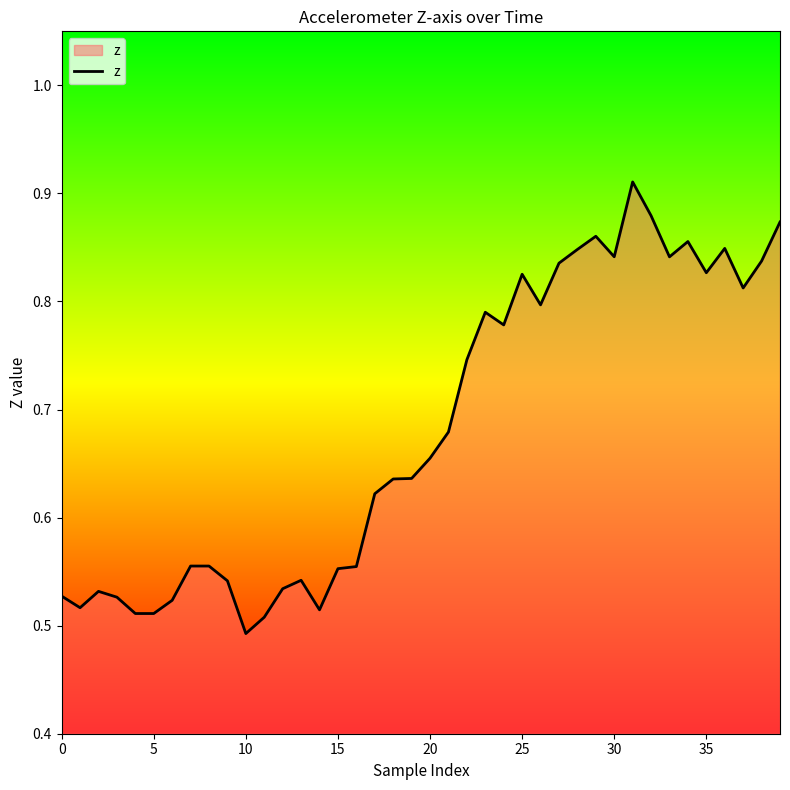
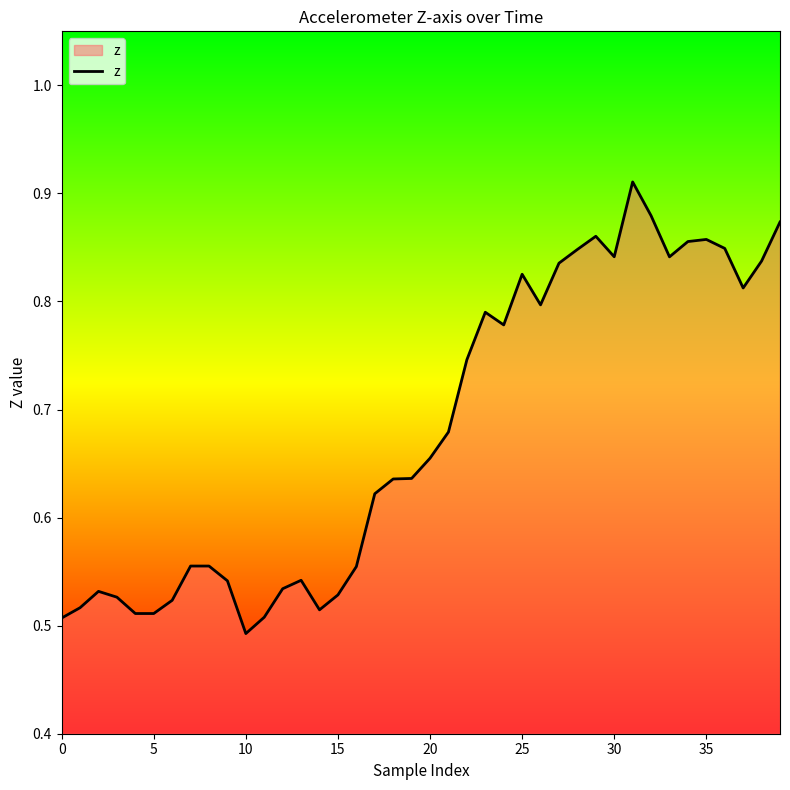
0: 0.527 -> 0.507
15: 0.553 -> 0.528
35: 0.827 -> 0.857
